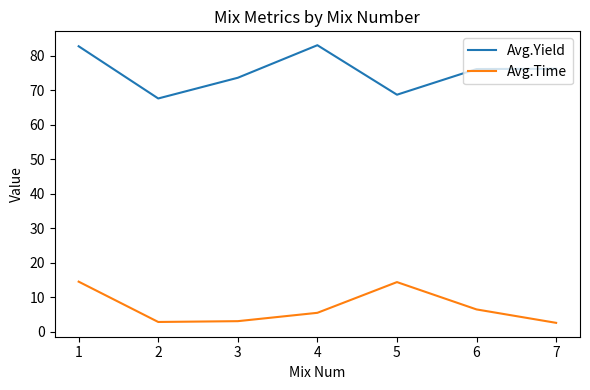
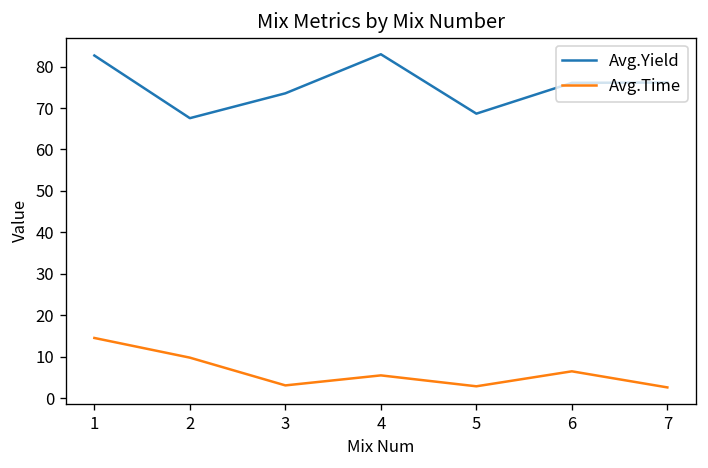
Avg.Time, 2: 3 -> 10
Avg.Time, 5: 14 -> 3
